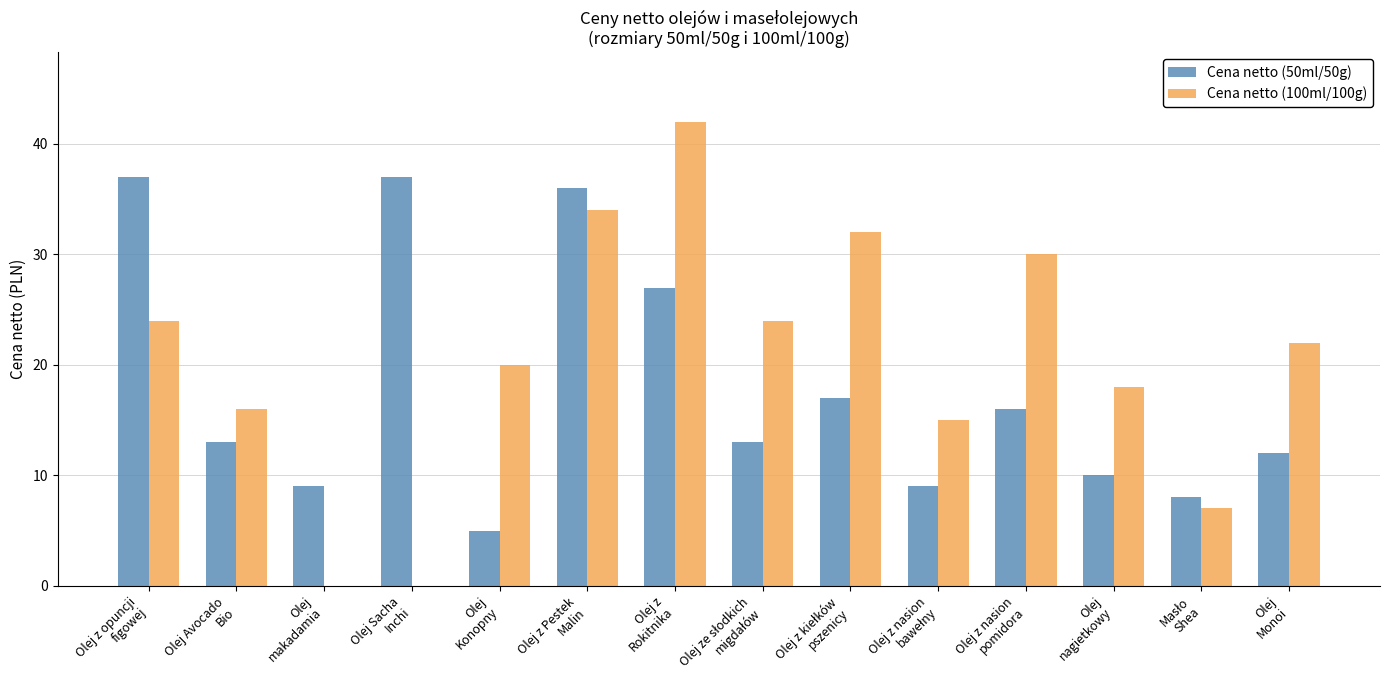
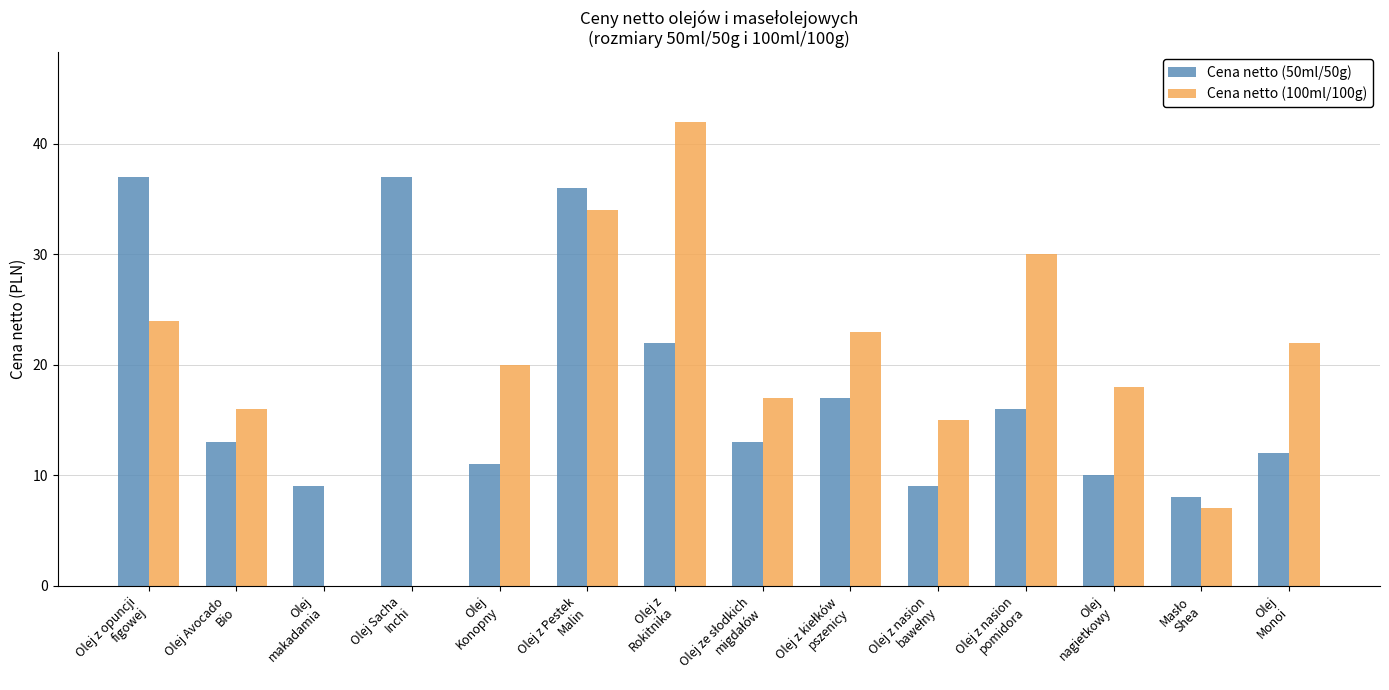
Cena netto (50ml/50g), Olej Konopny: 5 -> 11
Cena netto (50ml/50g), Olej z Rokitnika: 27 -> 22
Cena netto (100ml/100g), Olej ze słodkich migdałów: 24 -> 17
Cena netto (100ml/100g), Olej z kiełków pszenicy: 32 -> 23
